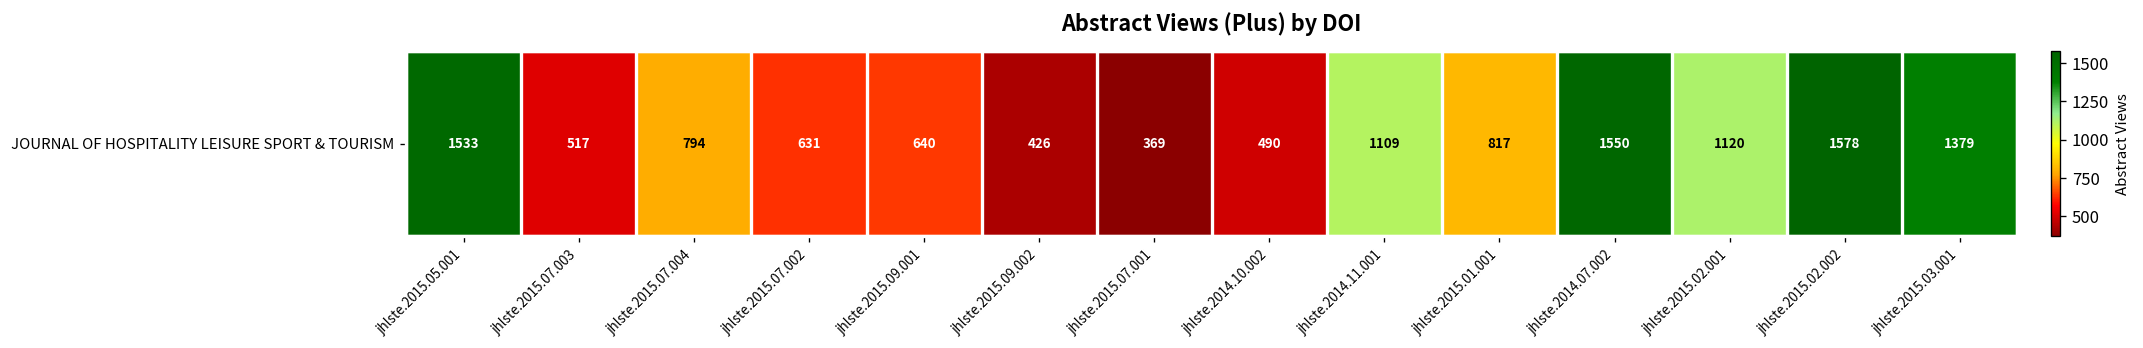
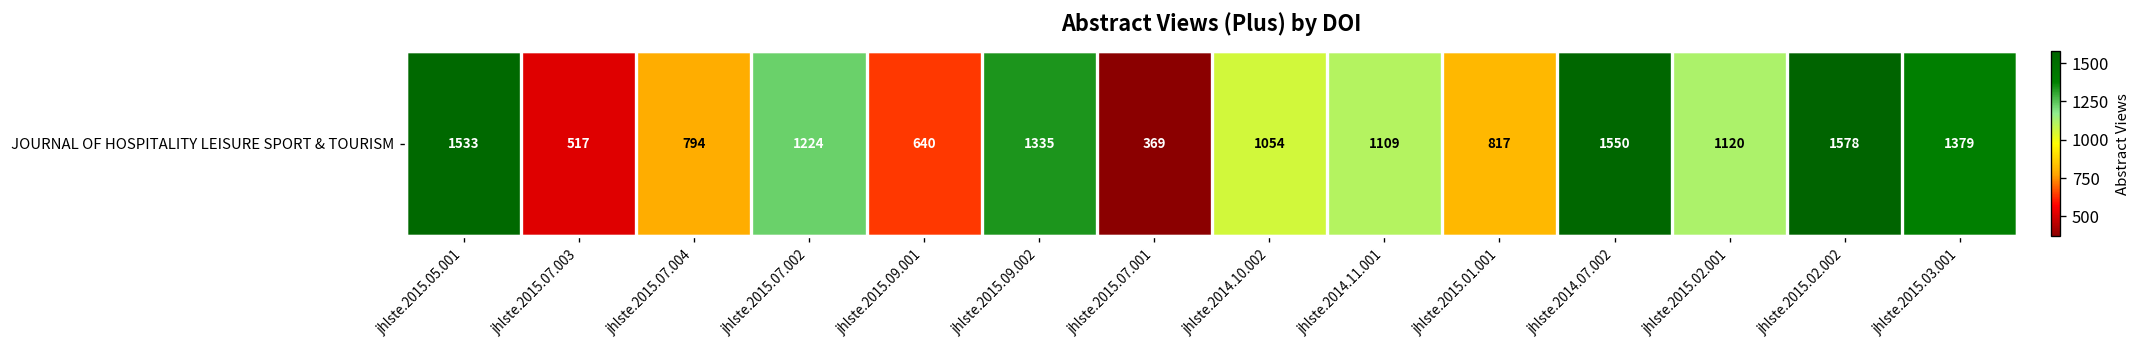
JOURNAL OF HOSPITALITY LEISURE SPORT & TOURISM, jhlste.2015.07.002: 631 -> 1224
JOURNAL OF HOSPITALITY LEISURE SPORT & TOURISM, jhlste.2015.09.002: 426 -> 1335
JOURNAL OF HOSPITALITY LEISURE SPORT & TOURISM, jhlste.2014.10.002: 490 -> 1054
